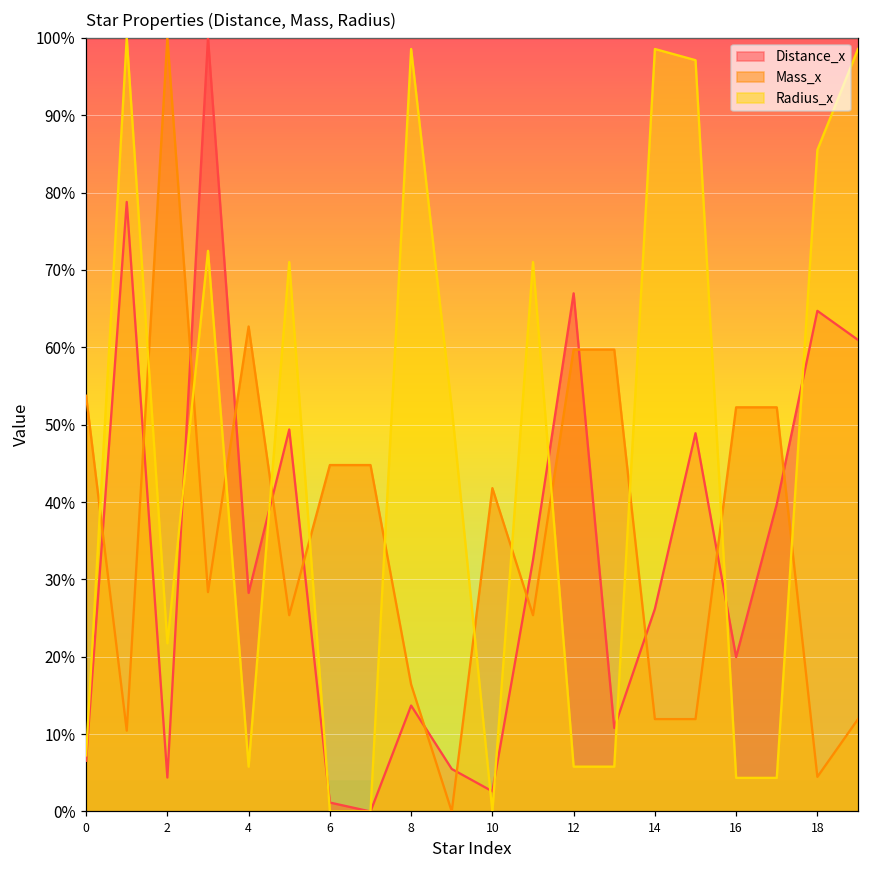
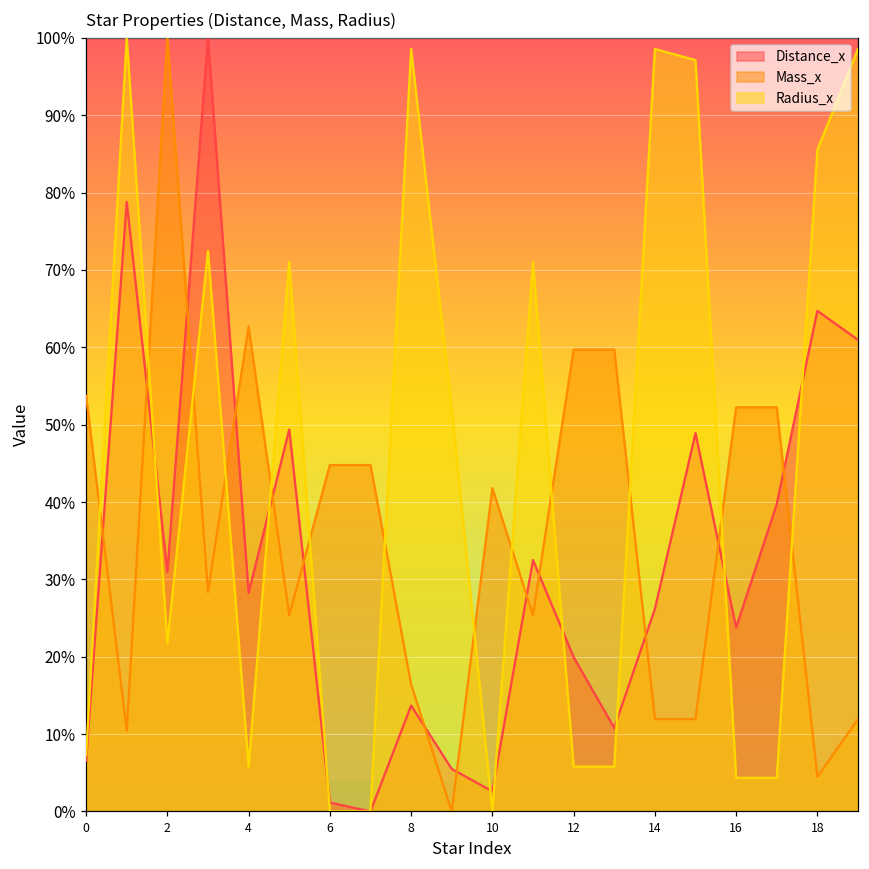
Distance_x, 2: 4% -> 31%
Distance_x, 12: 67% -> 20%
Distance_x, 16: 20% -> 24%
